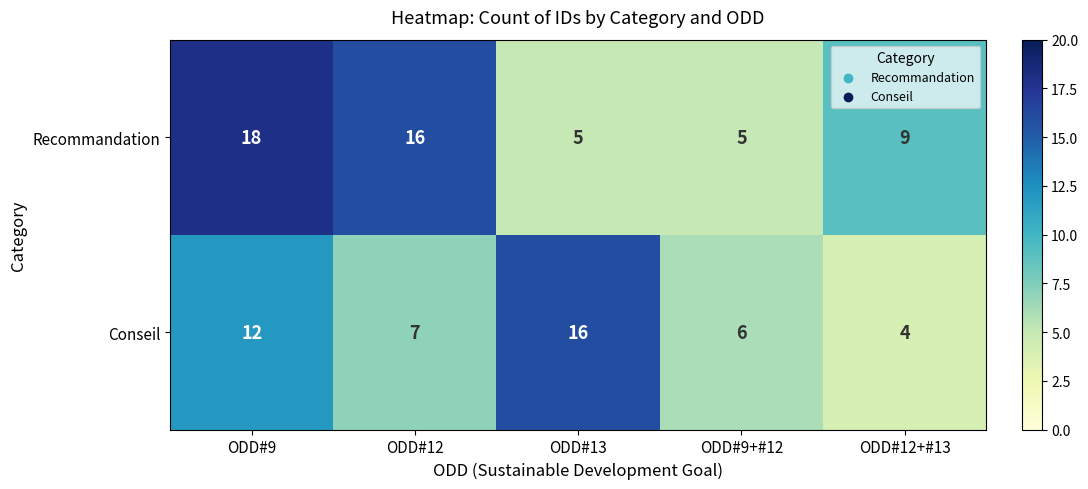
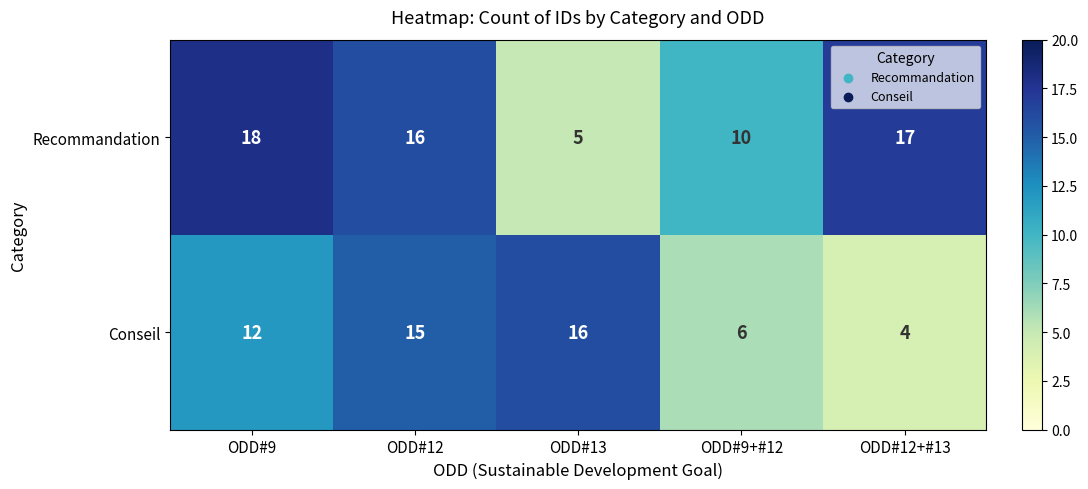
Recommandation, ODD#9+#12: 5 -> 10
Recommandation, ODD#12+#13: 9 -> 17
Conseil, ODD#12: 7 -> 15
